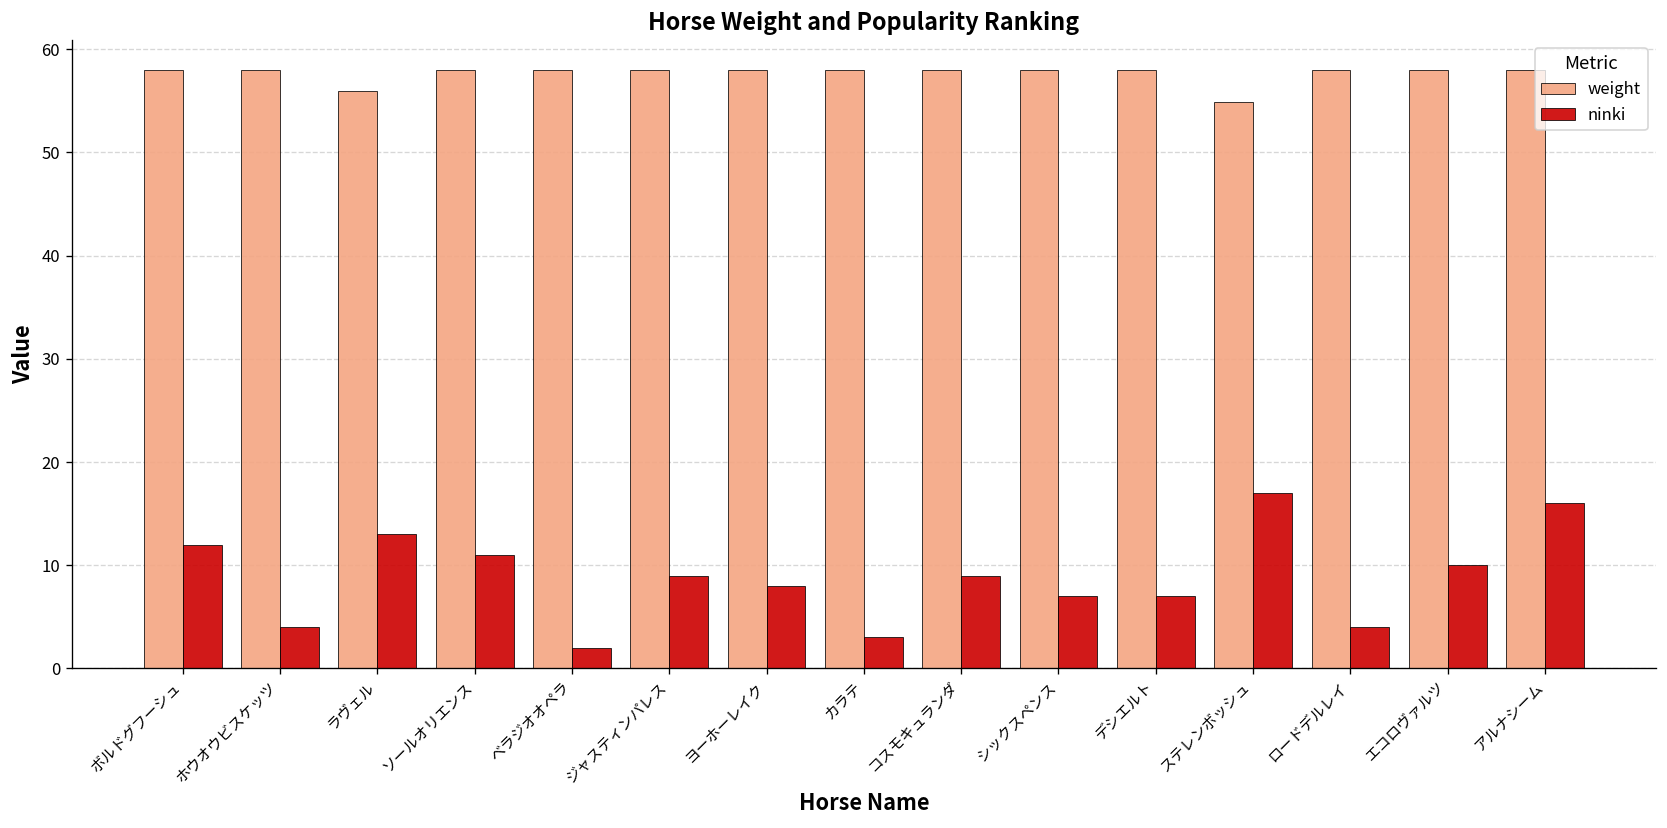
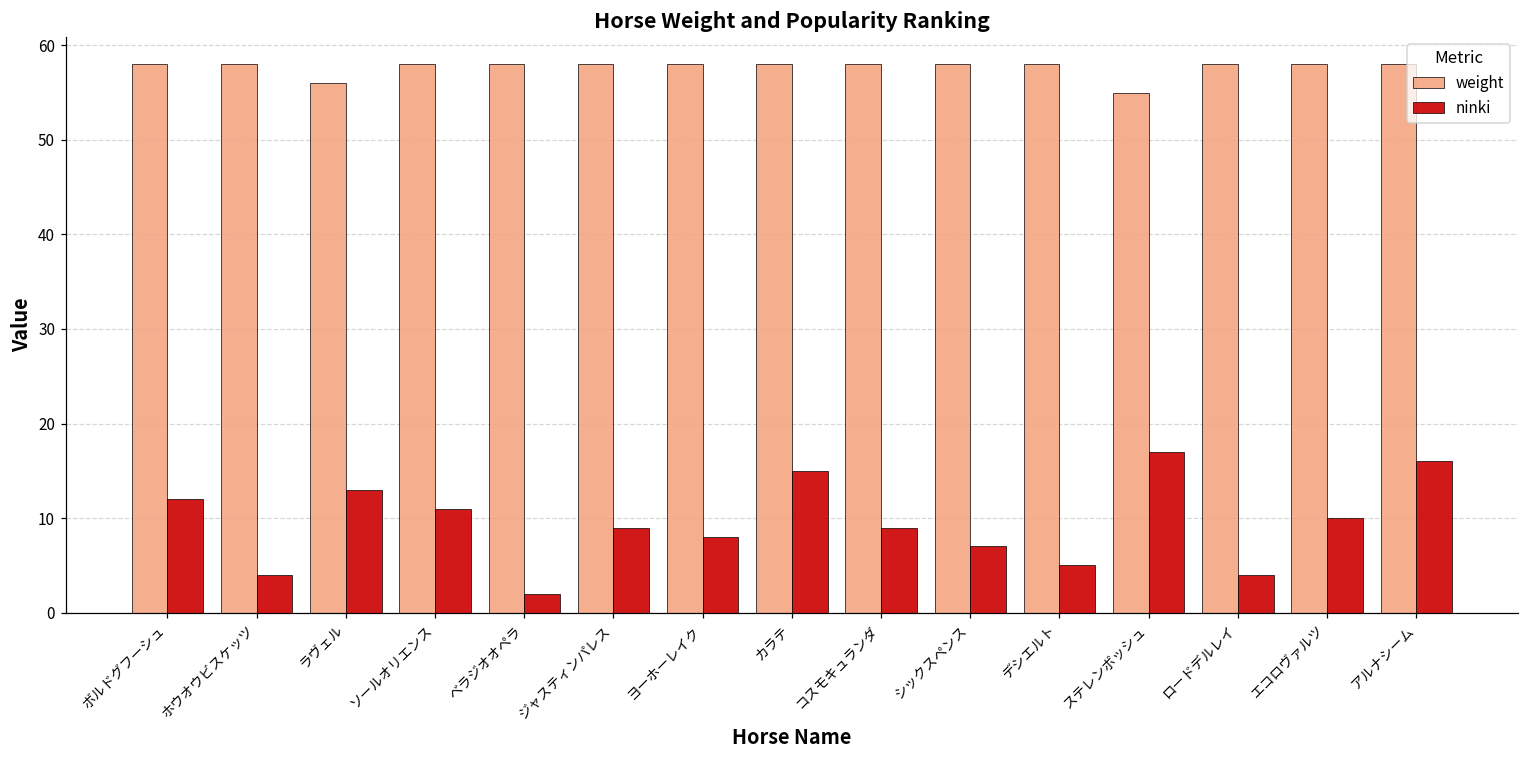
ninki, カラテ: 3 -> 15
ninki, デシエルト: 7 -> 5
